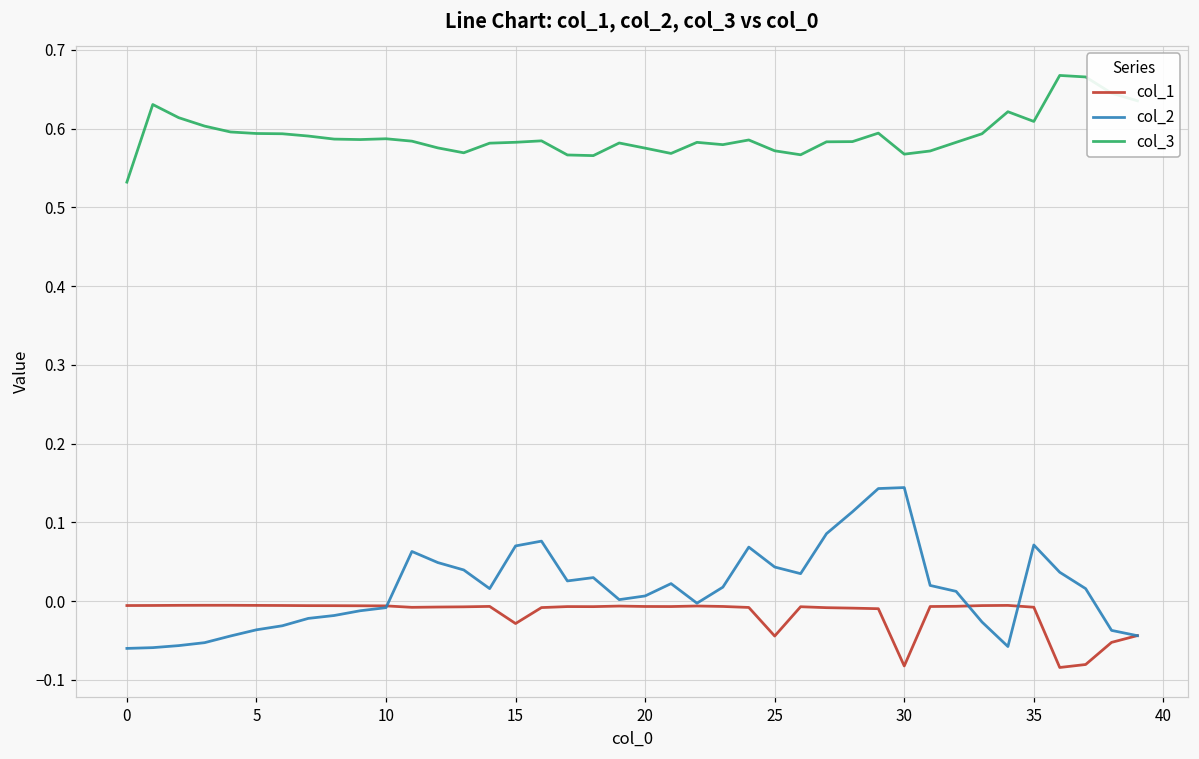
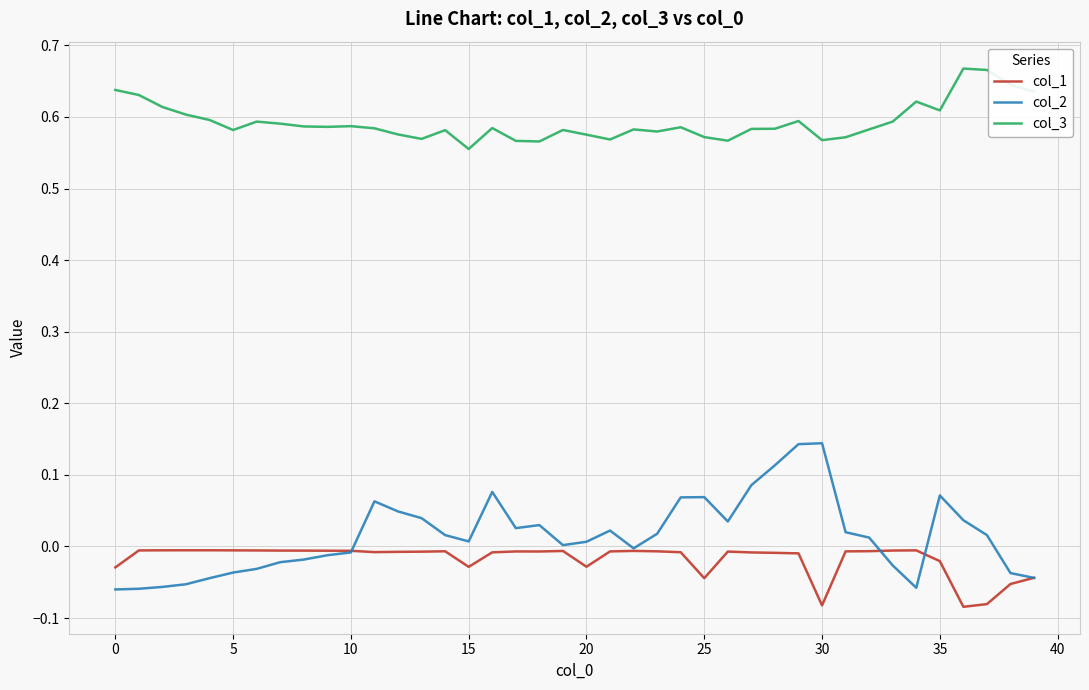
col_1, 0: -0.01 -> -0.03
col_3, 0: 0.53 -> 0.64
col_3, 5: 0.59 -> 0.58
col_2, 15: 0.07 -> 0.01
col_3, 15: 0.58 -> 0.56
col_1, 20: -0.01 -> -0.03
col_2, 25: 0.04 -> 0.07
col_1, 35: -0.01 -> -0.02
